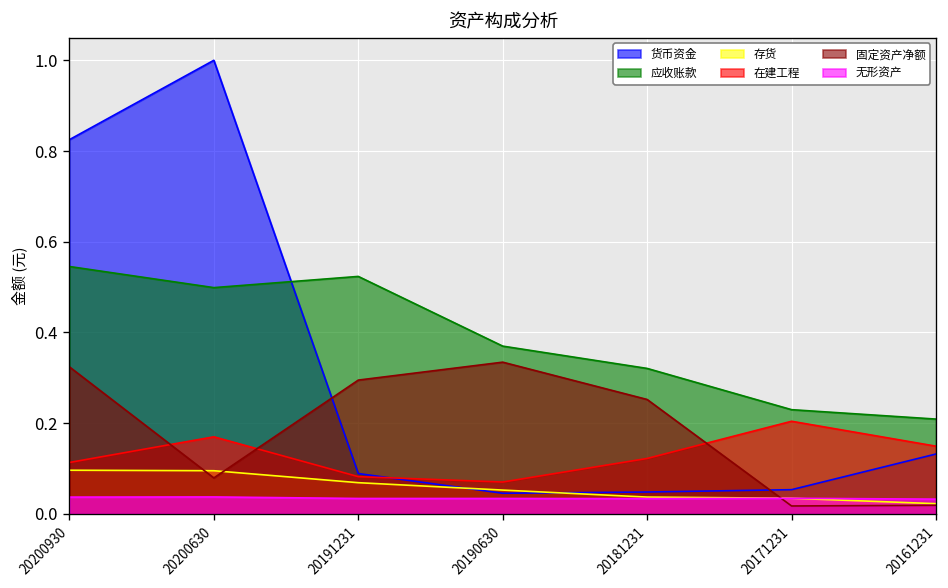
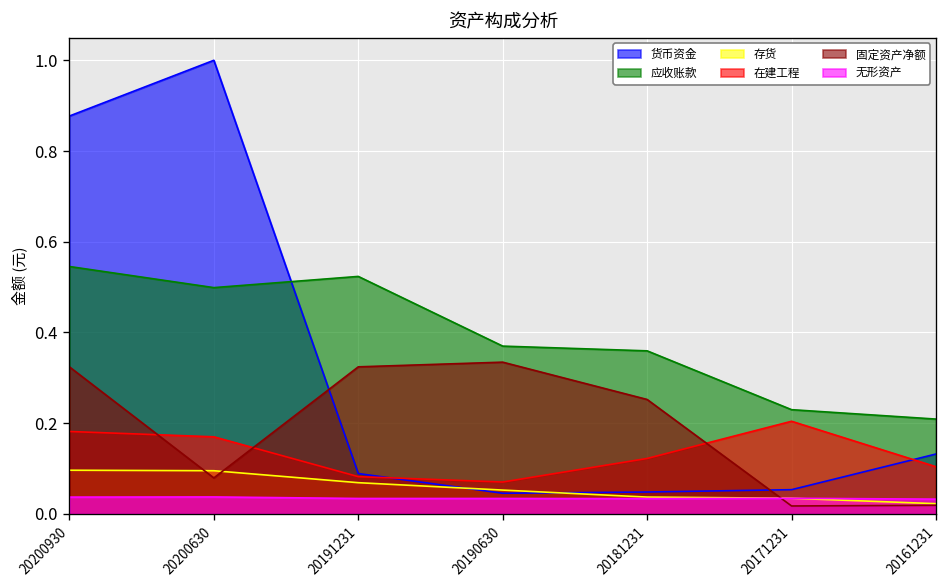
货币资金, 20200930: 0.83 -> 0.88
在建工程, 20200930: 0.11 -> 0.18
固定资产净额, 20191231: 0.30 -> 0.32
应收账款, 20181231: 0.32 -> 0.36
在建工程, 20161231: 0.15 -> 0.10
